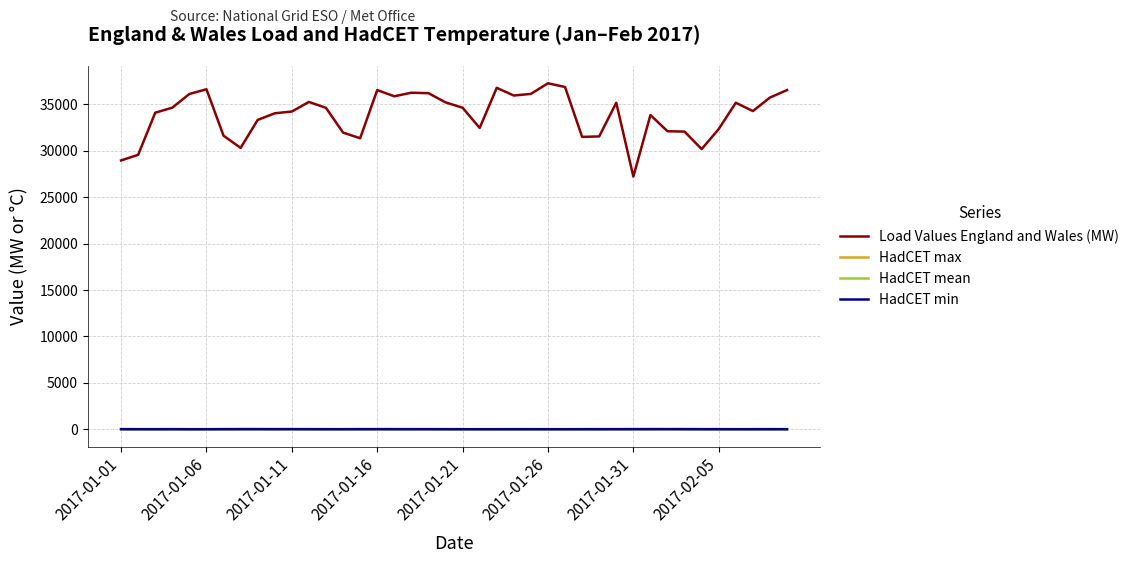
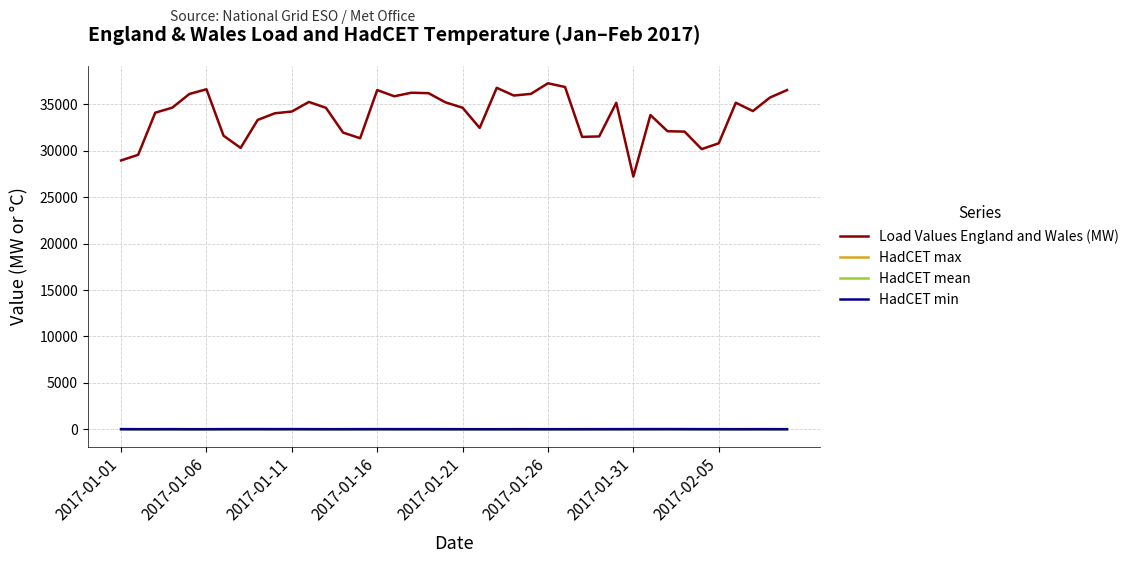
Load Values England and Wales (MW), 2017-02-05: 32000 -> 31000
